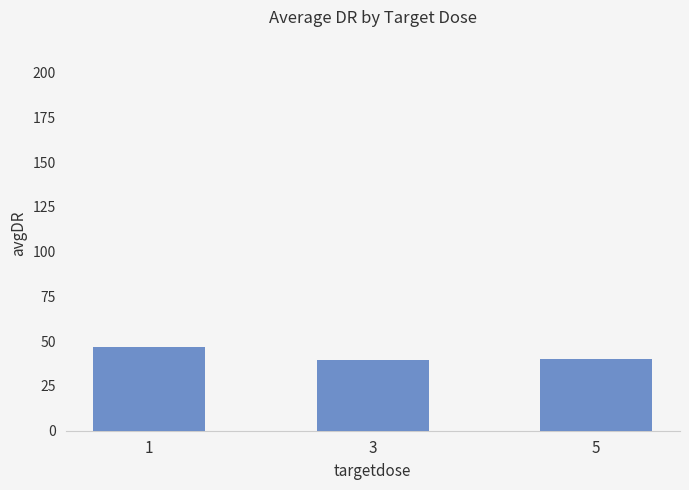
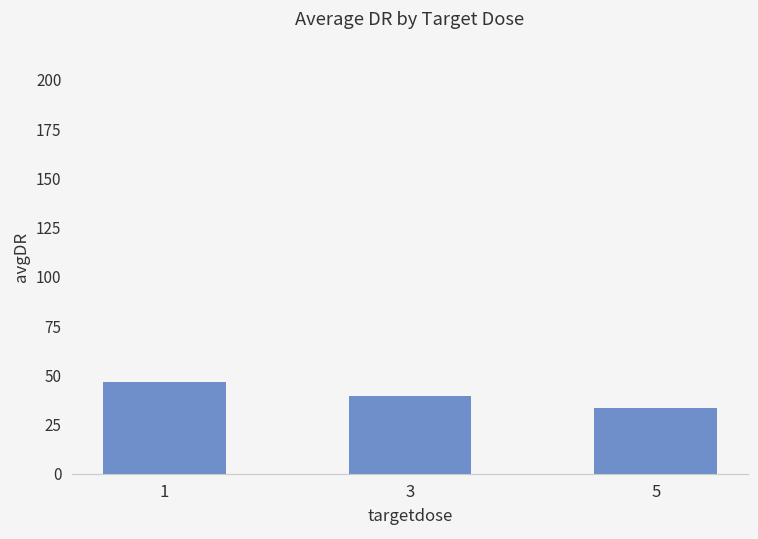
5: 40 -> 34
